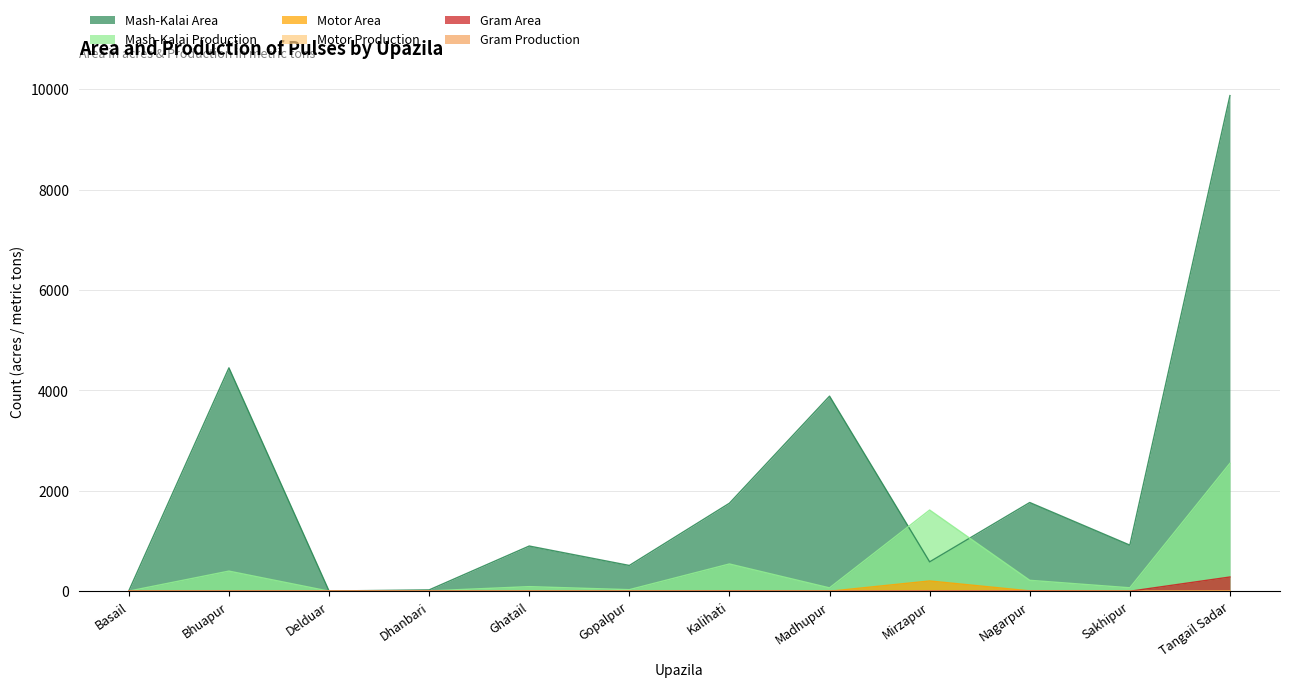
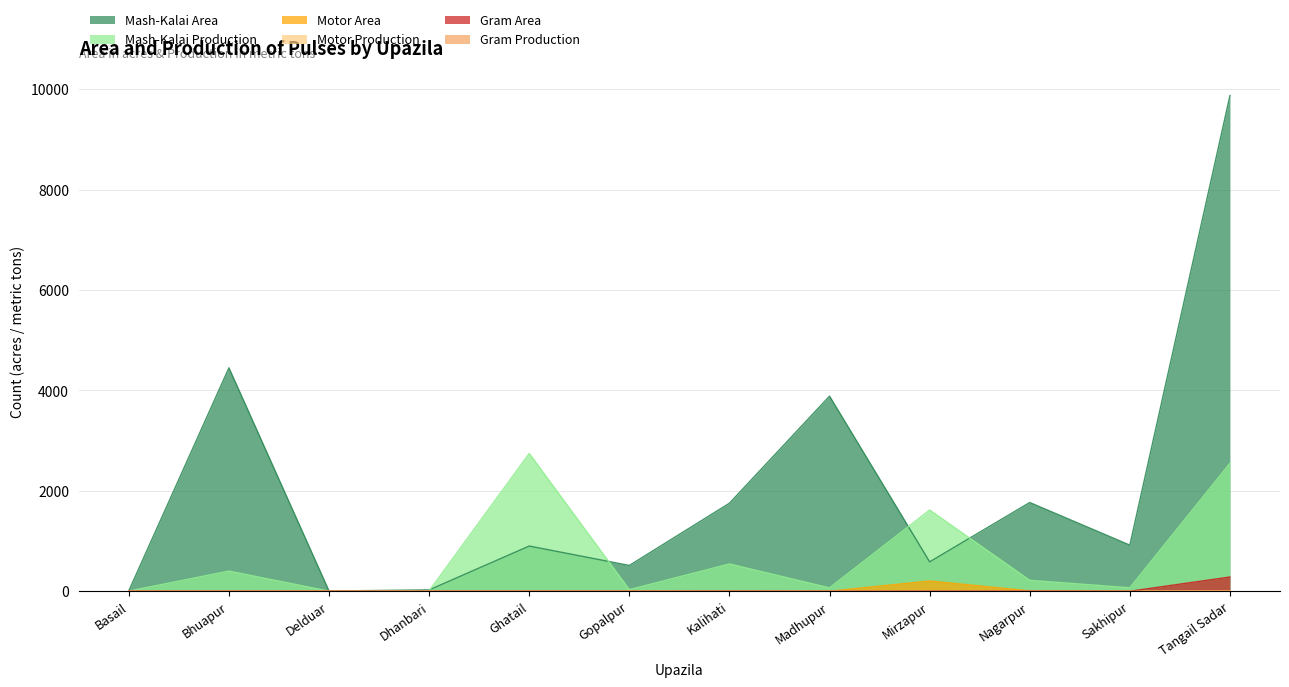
Mash-Kalai Production, Ghatail: 100 -> 2700
